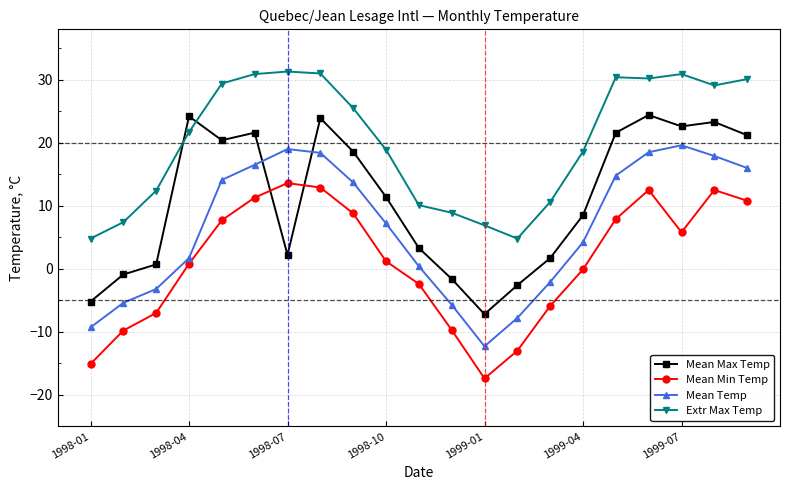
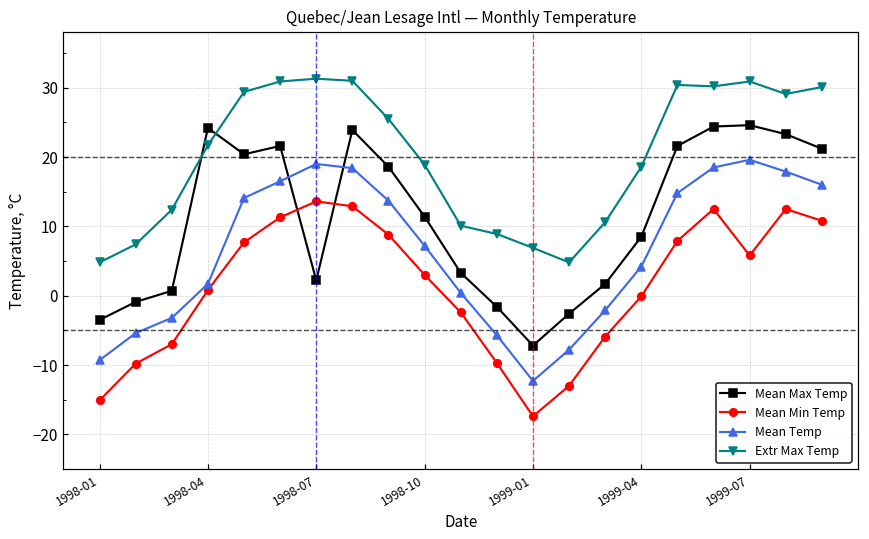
Mean Max Temp, 1998-01: -5 -> -4
Mean Min Temp, 1998-10: 1 -> 3
Mean Max Temp, 1999-07: 23 -> 25
